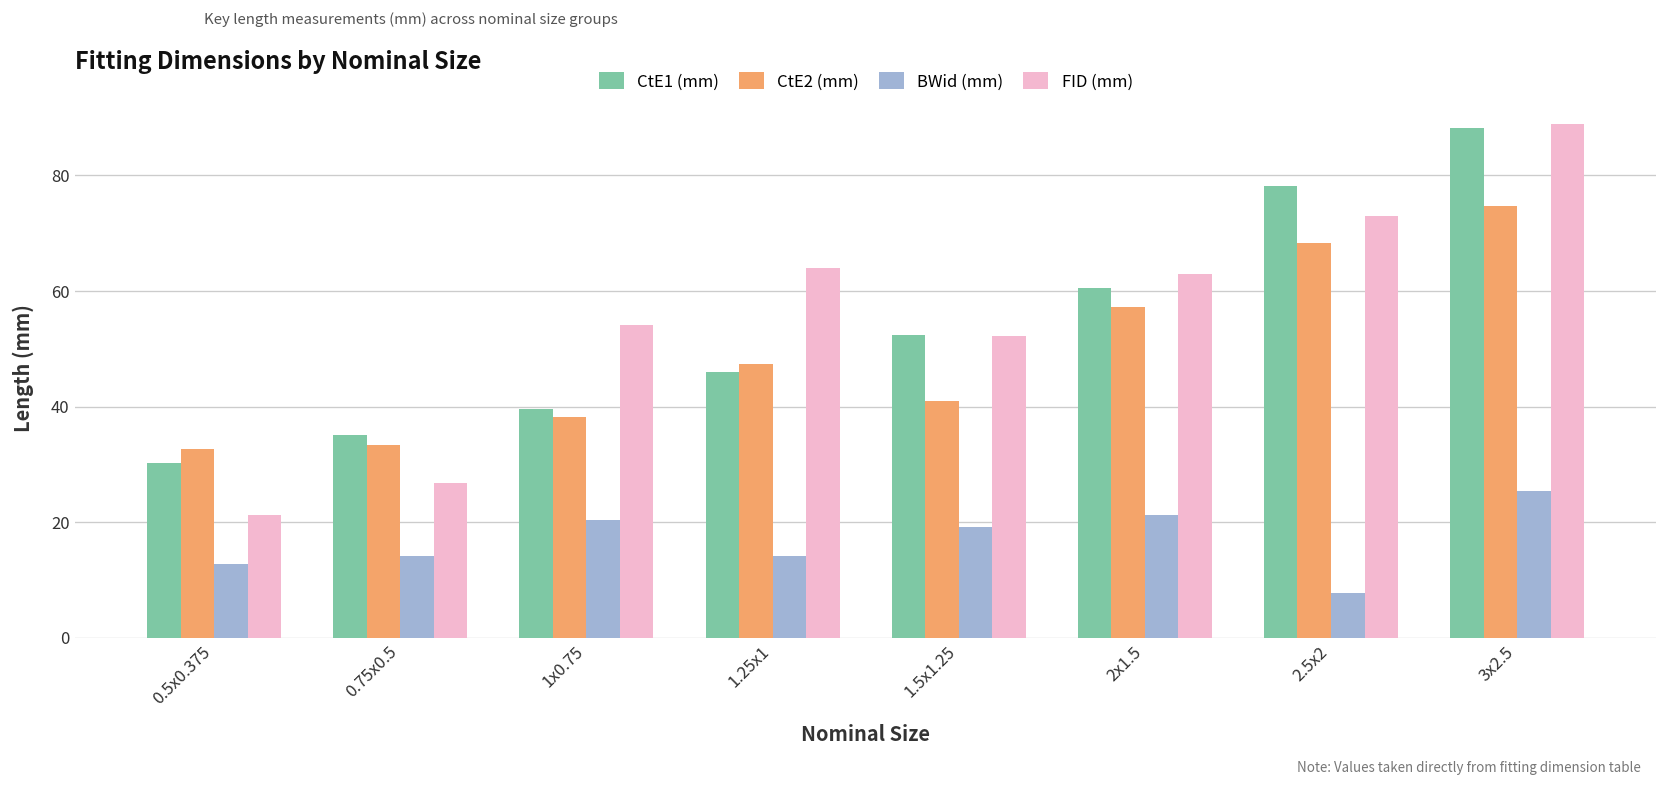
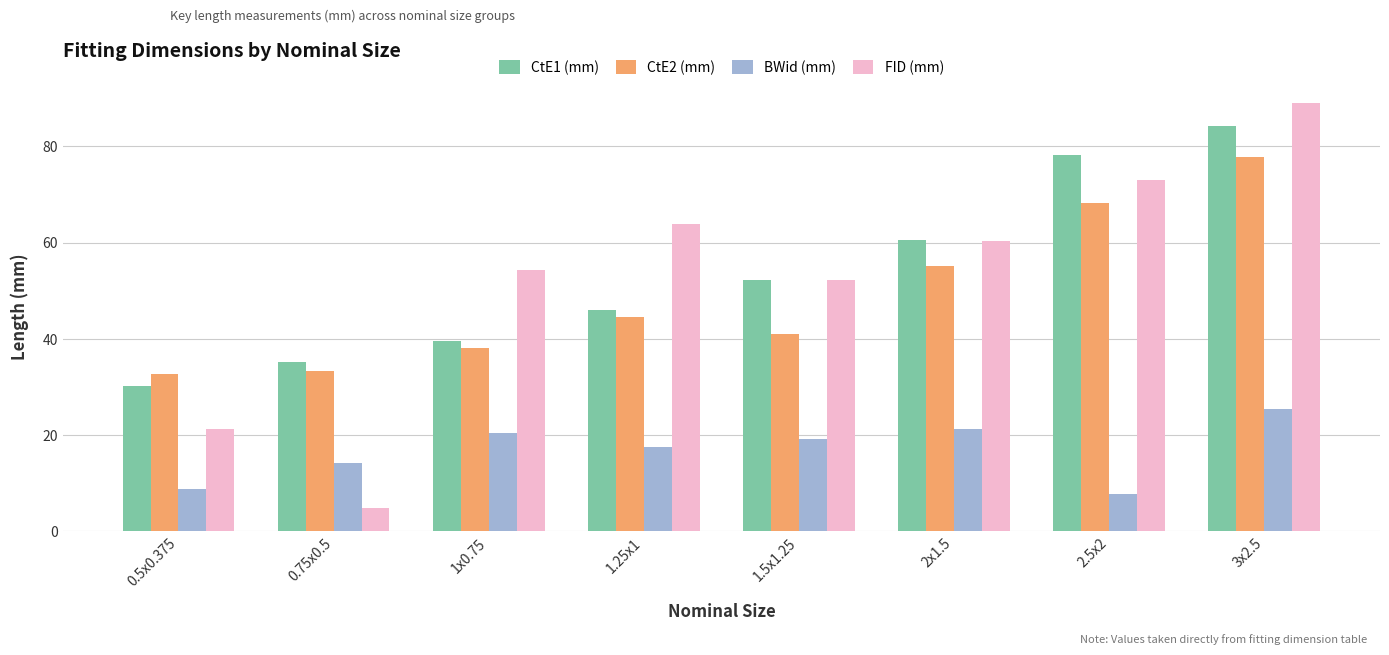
BWid (mm), 0.5x0.375: 13 -> 9
FID (mm), 0.75x0.5: 27 -> 5
CtE2 (mm), 1.25x1: 47 -> 45
BWid (mm), 1.25x1: 14 -> 18
CtE2 (mm), 2x1.5: 57 -> 55
FID (mm), 2x1.5: 63 -> 60
CtE1 (mm), 3x2.5: 88 -> 84
CtE2 (mm), 3x2.5: 75 -> 78
